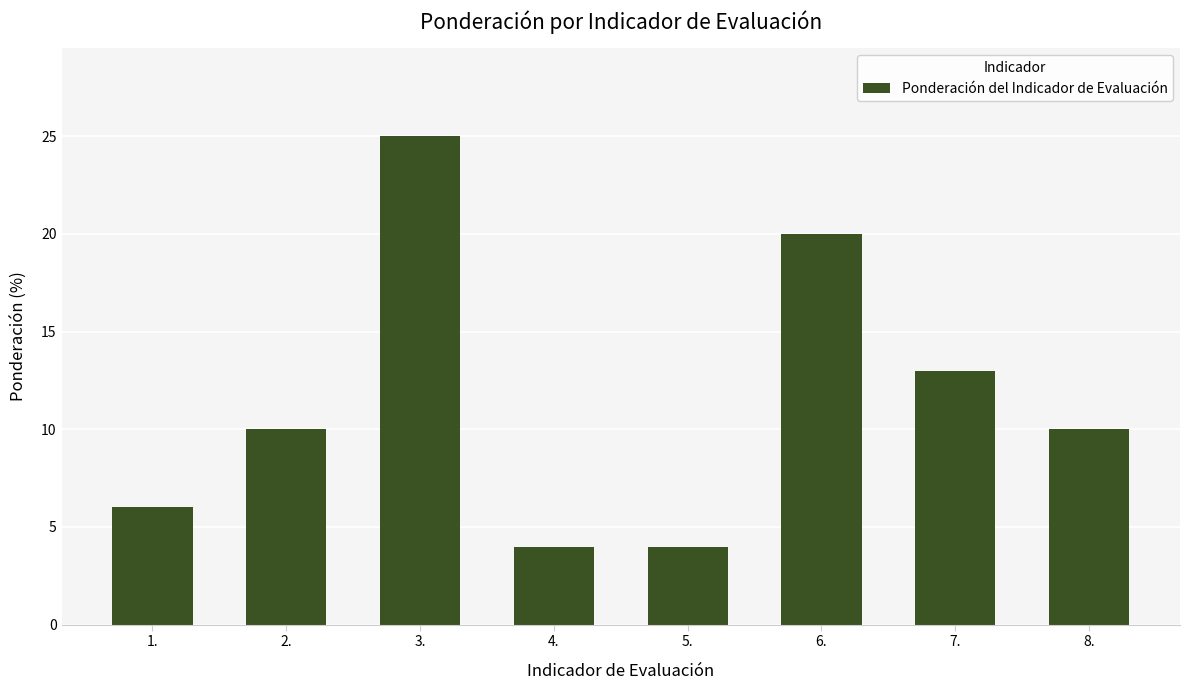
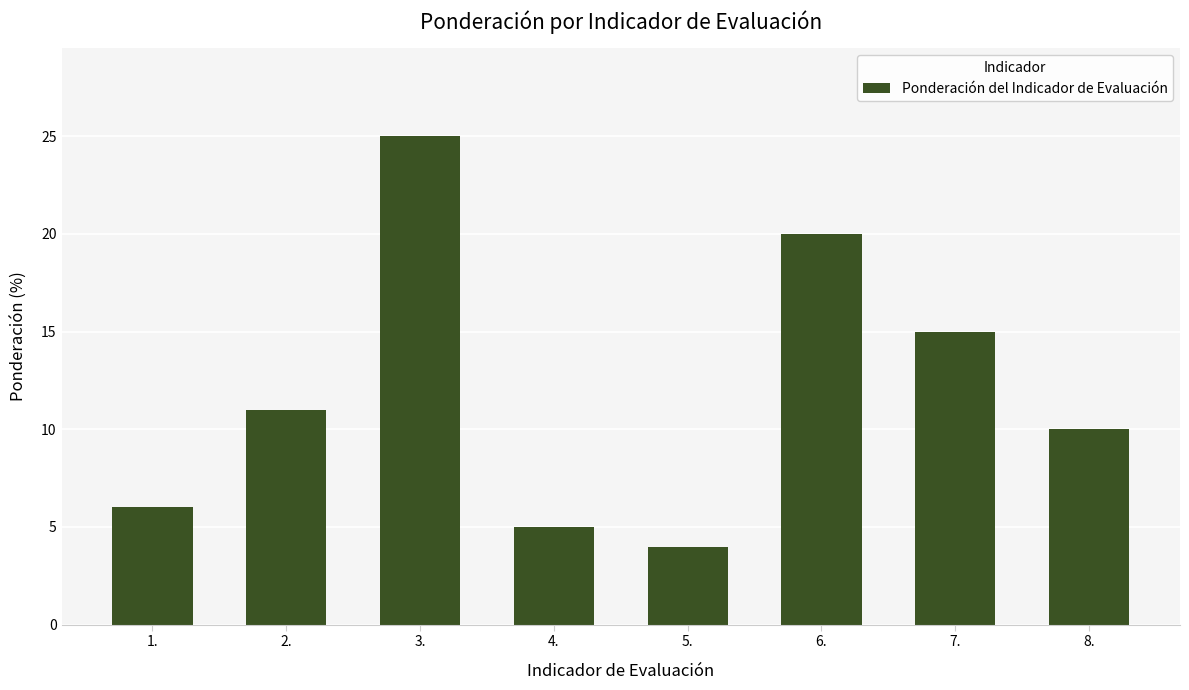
2.: 10 -> 11
4.: 4 -> 5
7.: 13 -> 15
